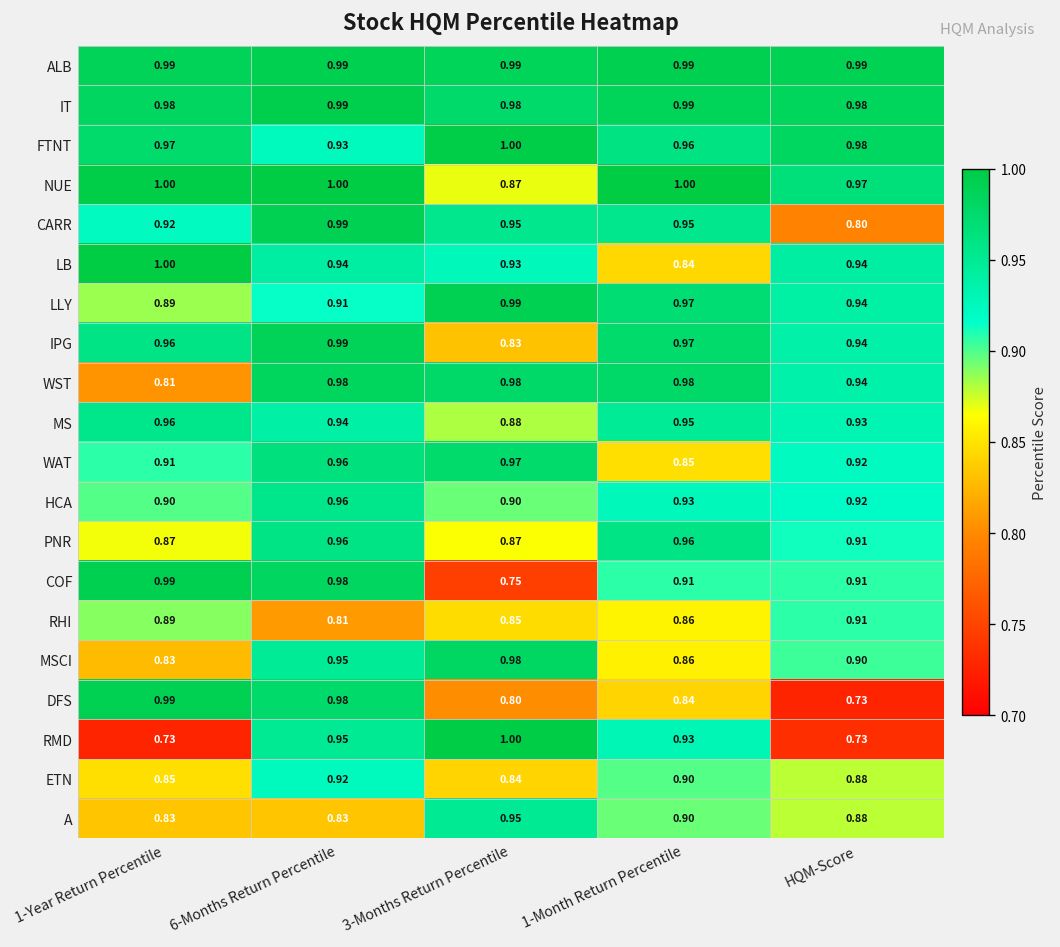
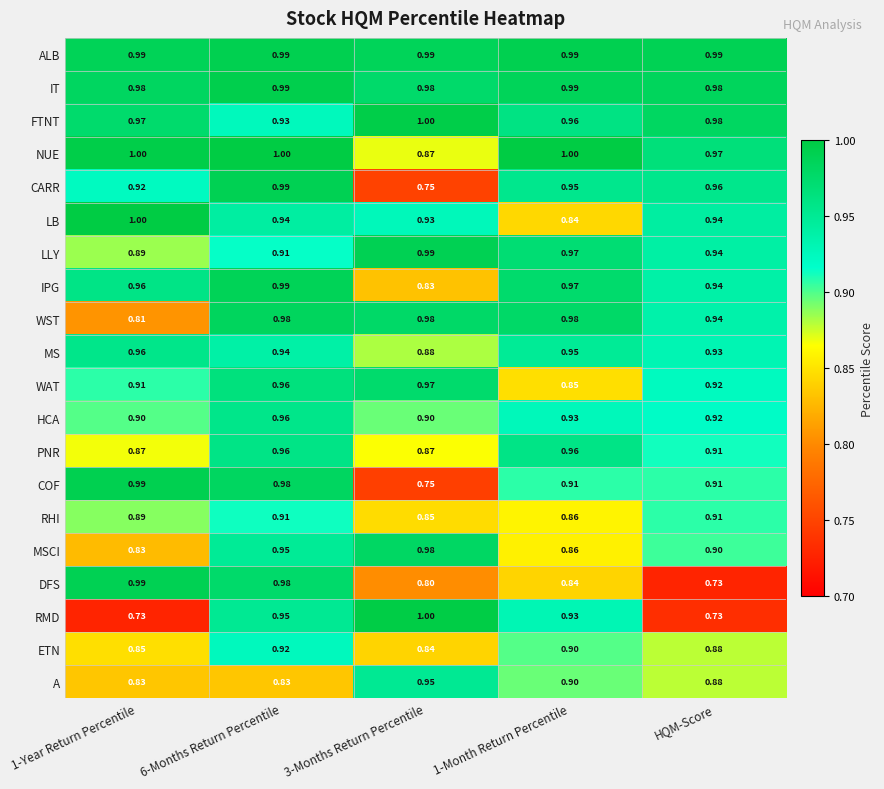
CARR, 3-Months Return Percentile: 0.95 -> 0.75
CARR, HQM-Score: 0.80 -> 0.96
RHI, 6-Months Return Percentile: 0.81 -> 0.91
